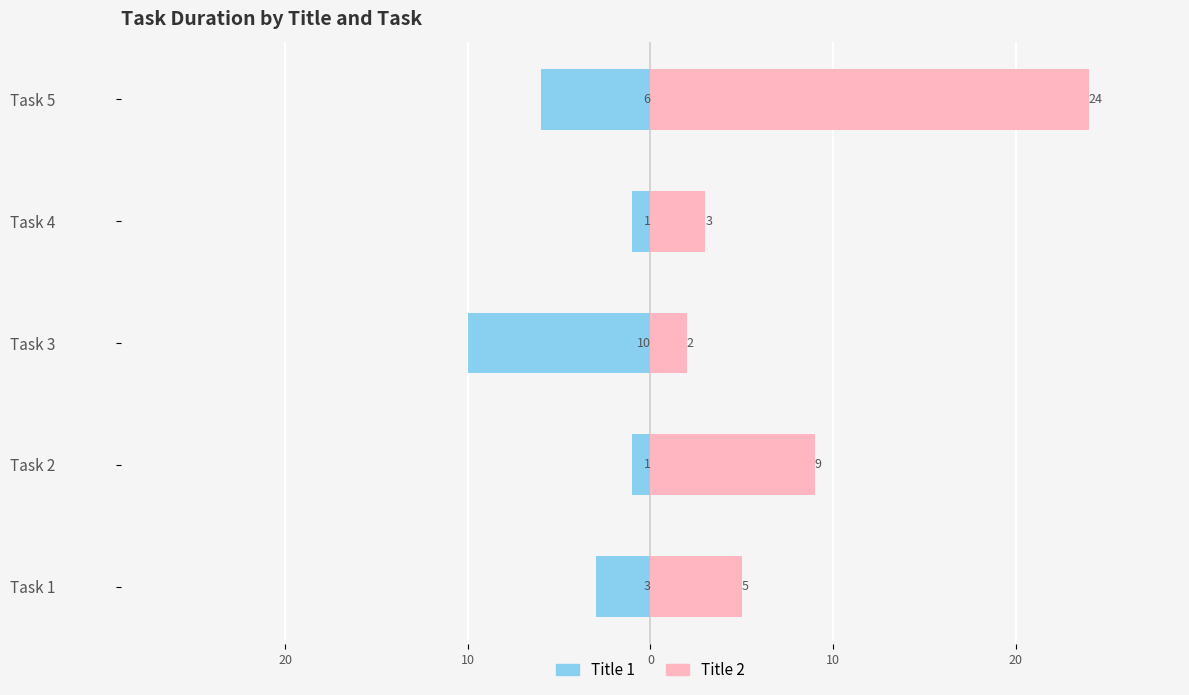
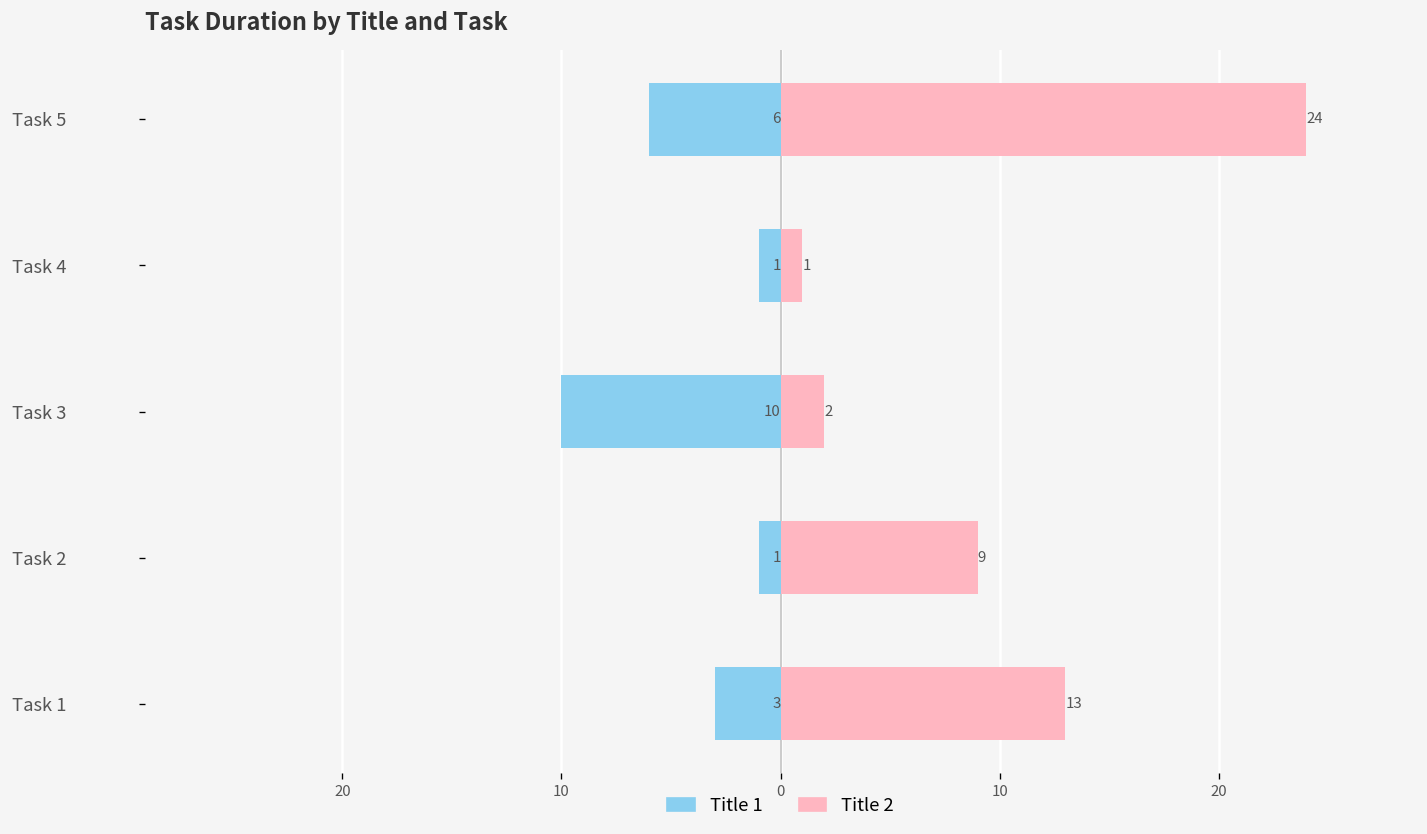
Title 2, Task 4: 3 -> 1
Title 2, Task 1: 5 -> 13
